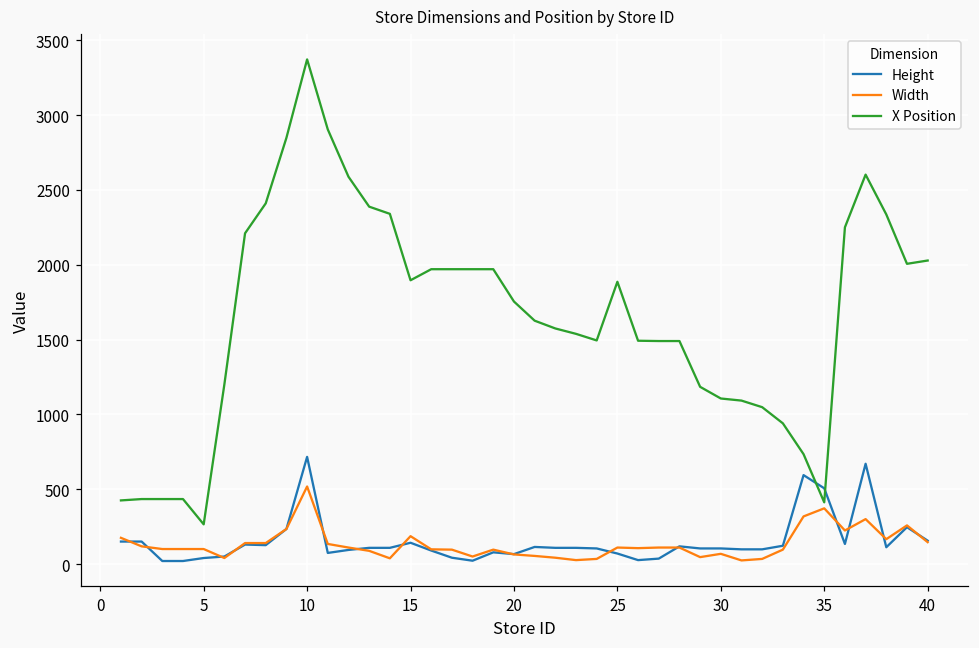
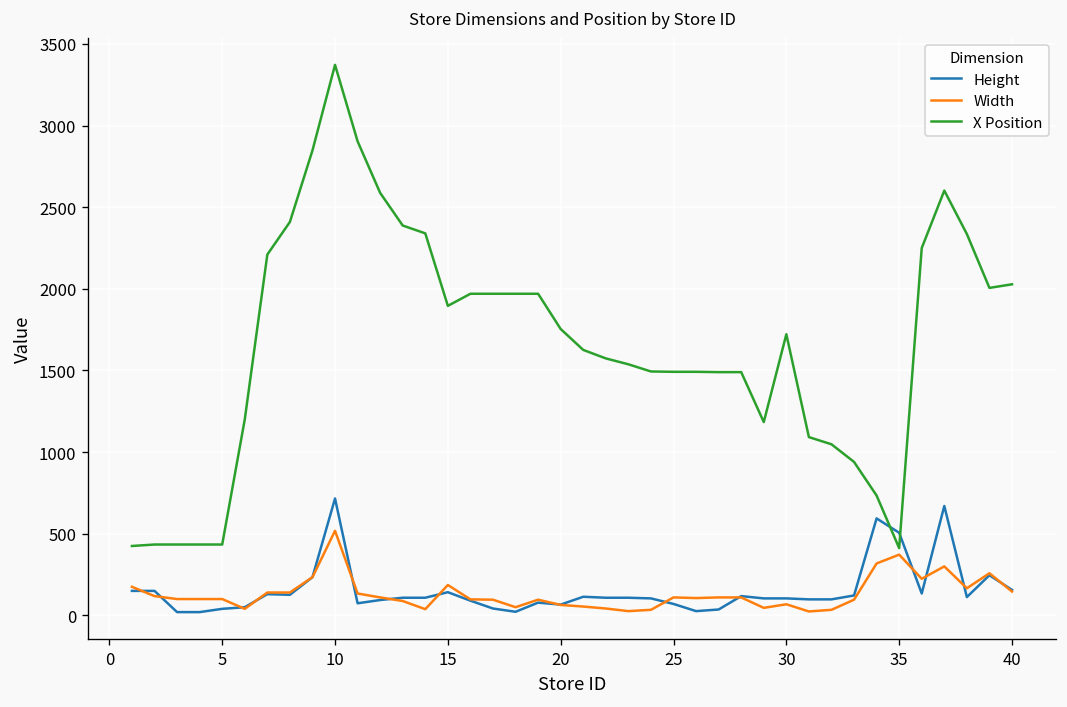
X Position, 5: 270 -> 430
X Position, 25: 1890 -> 1490
X Position, 30: 1110 -> 1720
